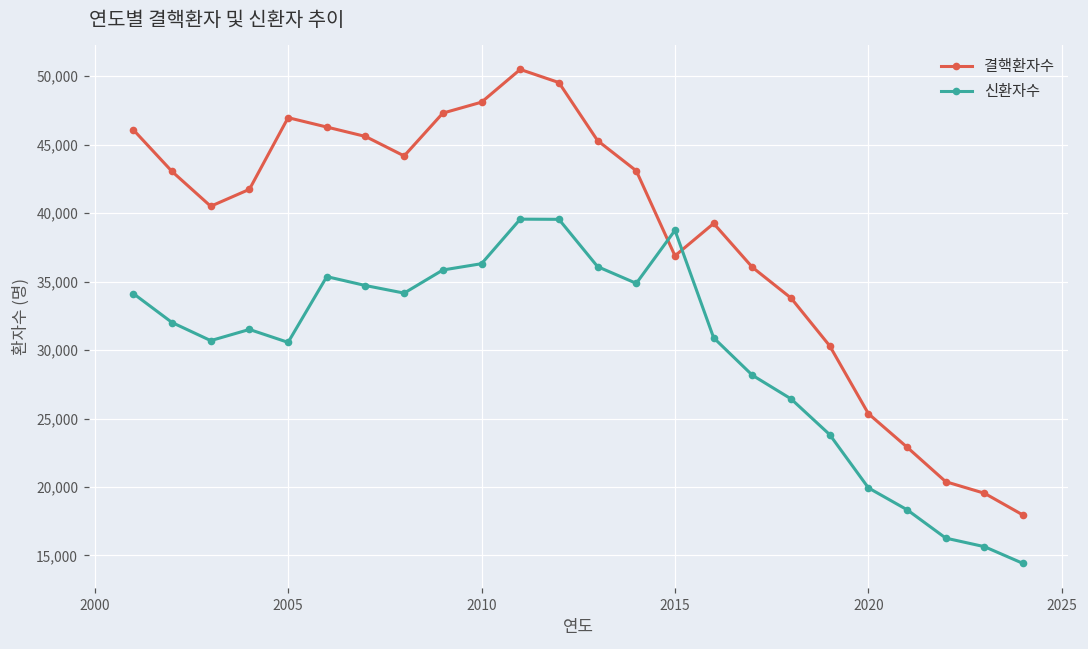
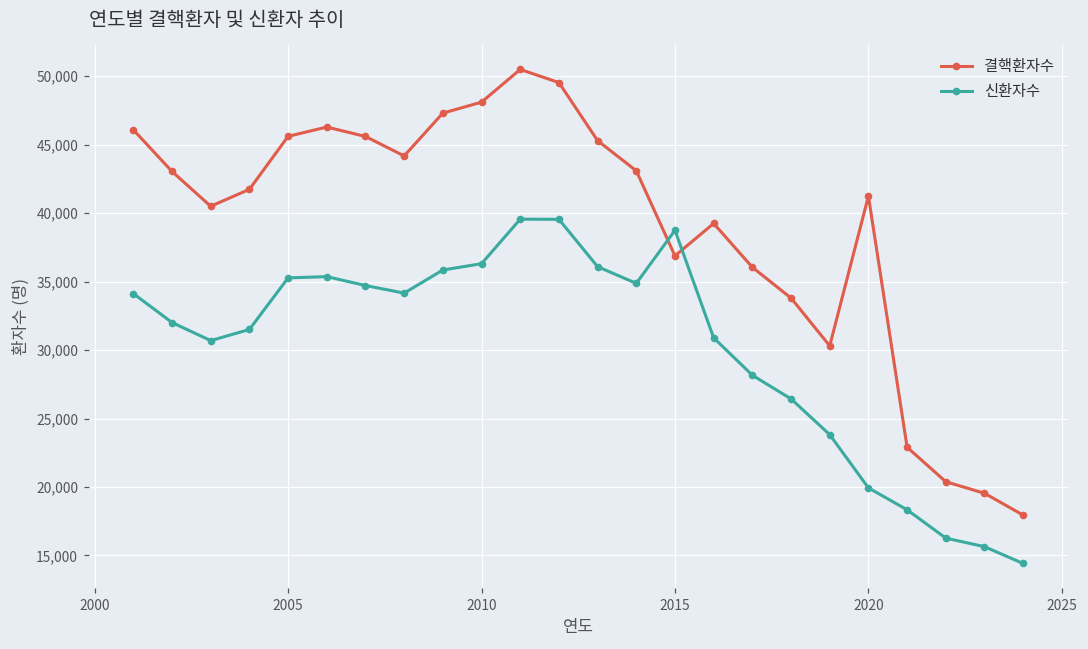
결핵환자수, 2005: 47,000 -> 45,600
신환자수, 2005: 30,600 -> 35,300
결핵환자수, 2020: 25,400 -> 41,200
